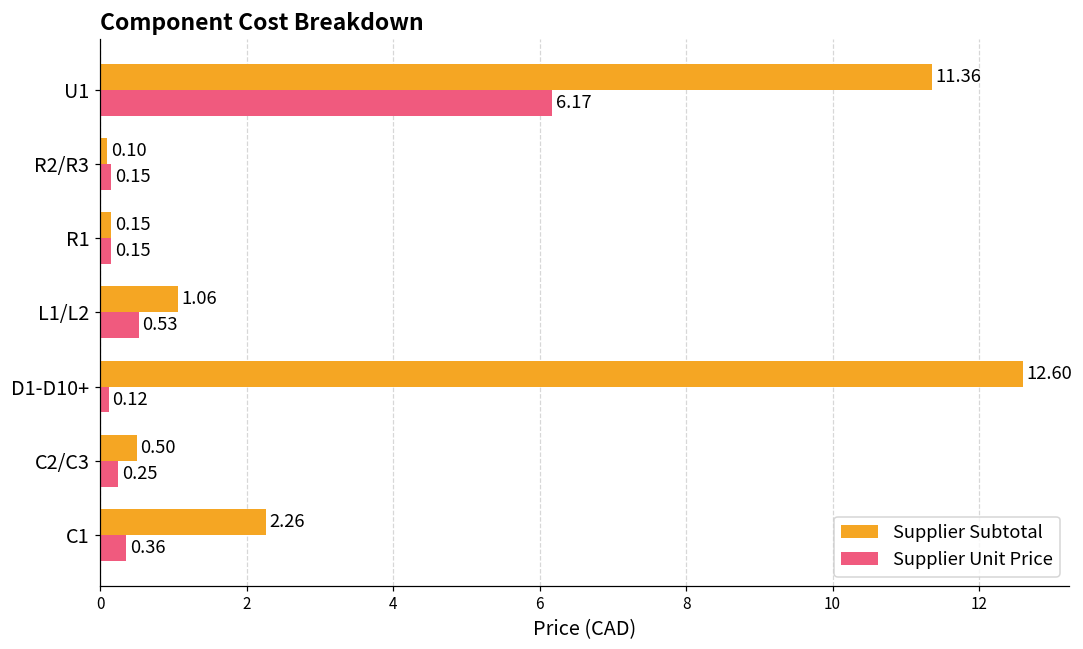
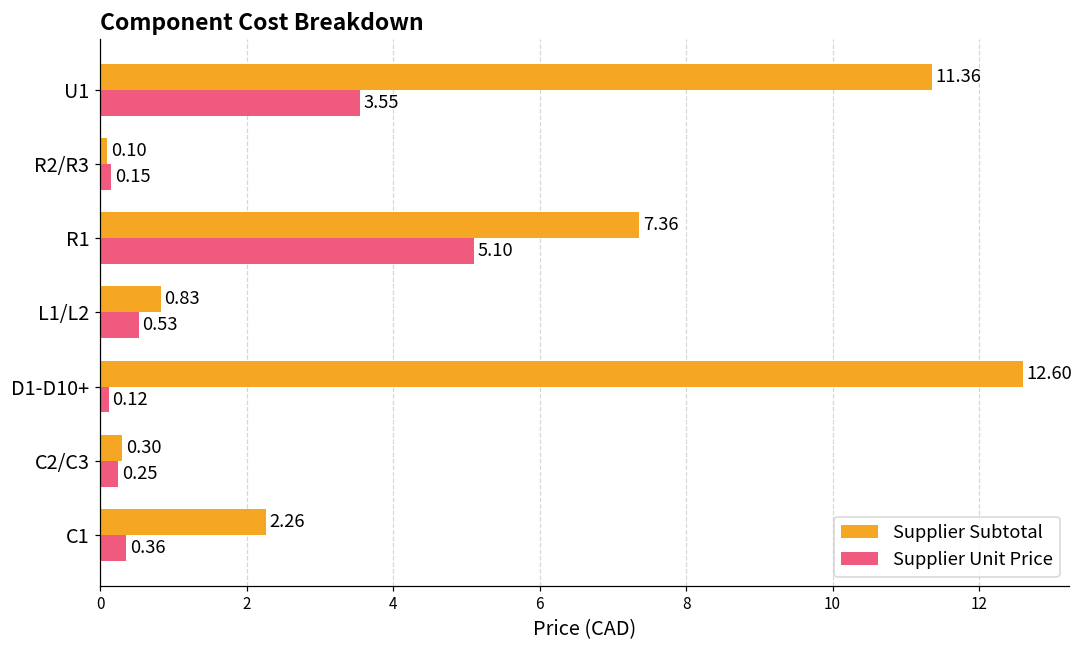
Supplier Unit Price, U1: 6.17 -> 3.55
Supplier Subtotal, R1: 0.15 -> 7.36
Supplier Unit Price, R1: 0.15 -> 5.10
Supplier Subtotal, L1/L2: 1.06 -> 0.83
Supplier Subtotal, C2/C3: 0.50 -> 0.30
